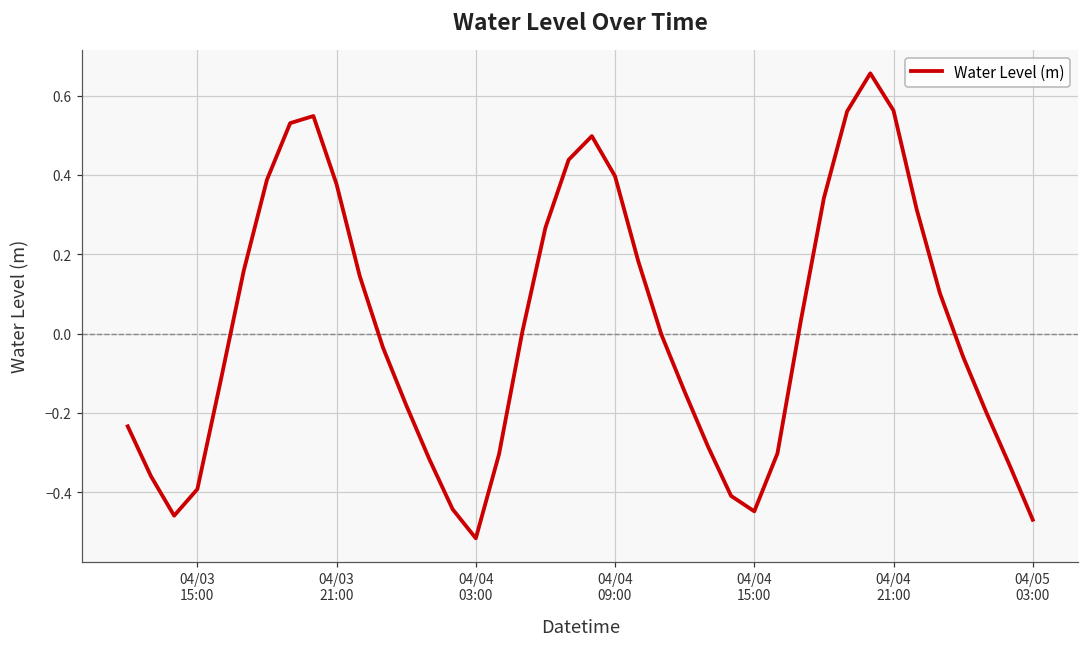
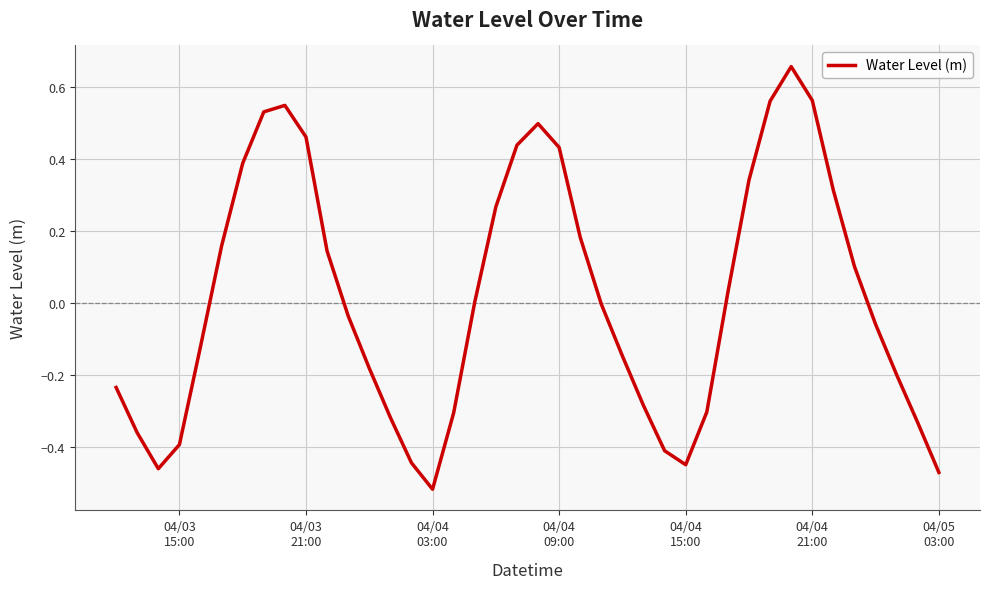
04/03 21:00: 0.38 -> 0.46
04/04 09:00: 0.40 -> 0.43
